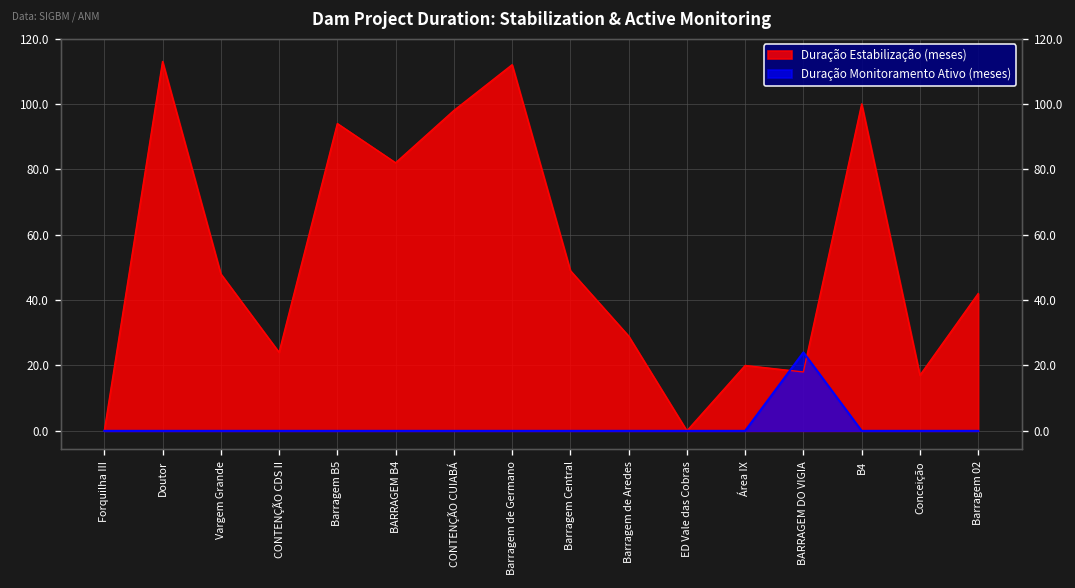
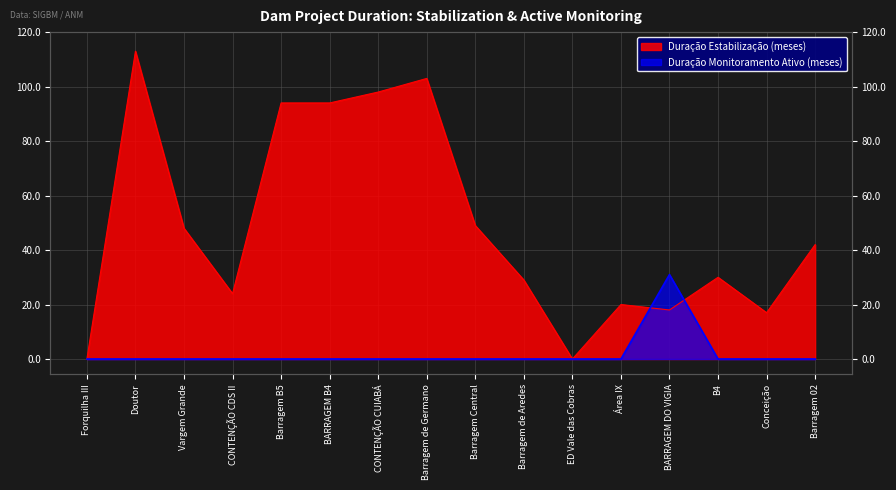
Duração Estabilização (meses), BARRAGEM B4: 82 -> 94
Duração Estabilização (meses), Barragem de Germano: 112 -> 103
Duração Monitoramento Ativo (meses), BARRAGEM DO VIGIA: 24 -> 31
Duração Estabilização (meses), B4: 100 -> 30
